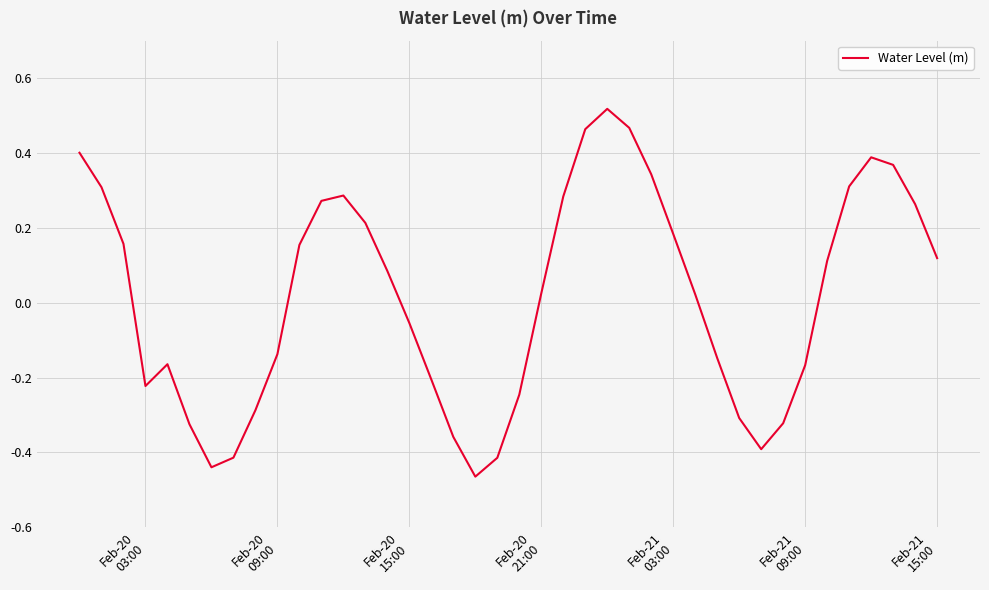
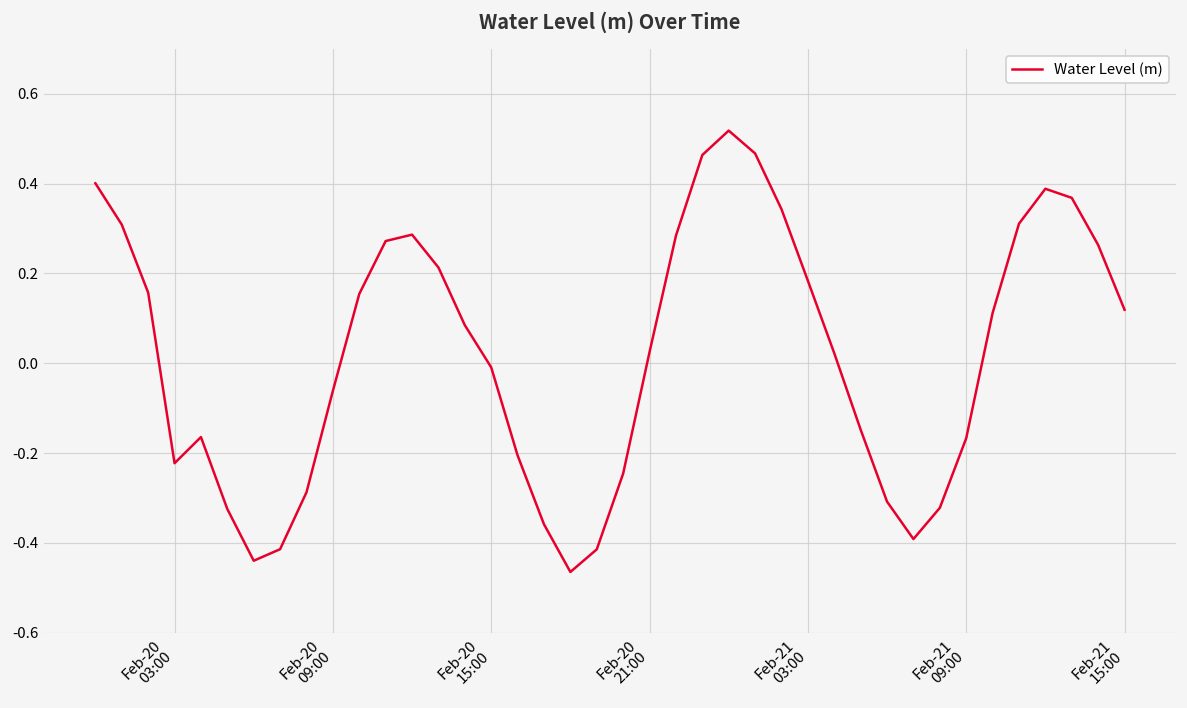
Feb-20 09:00: -0.14 -> -0.06
Feb-20 15:00: -0.05 -> -0.01
